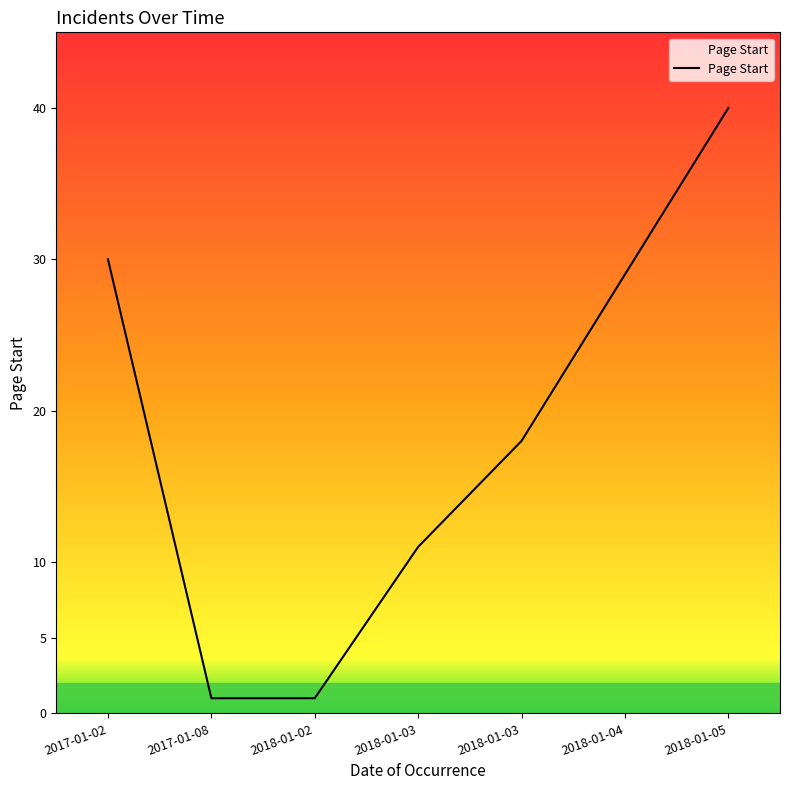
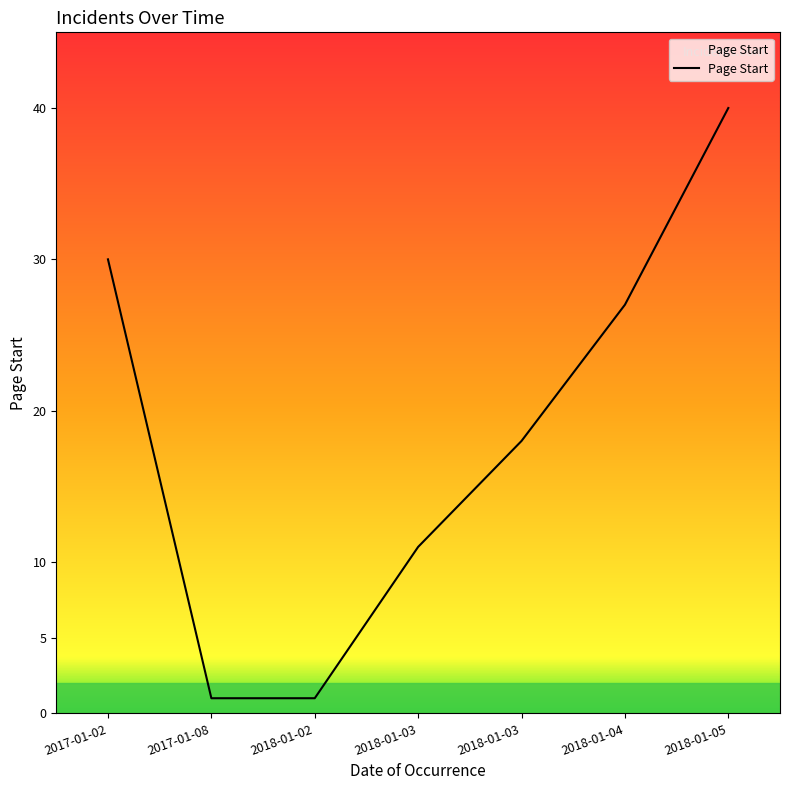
2018-01-04: 29 -> 27
